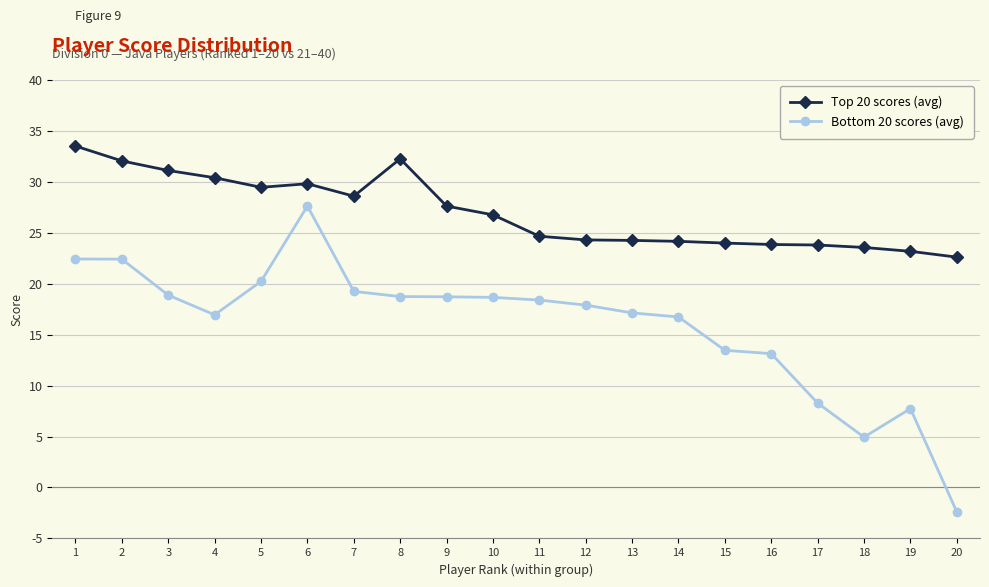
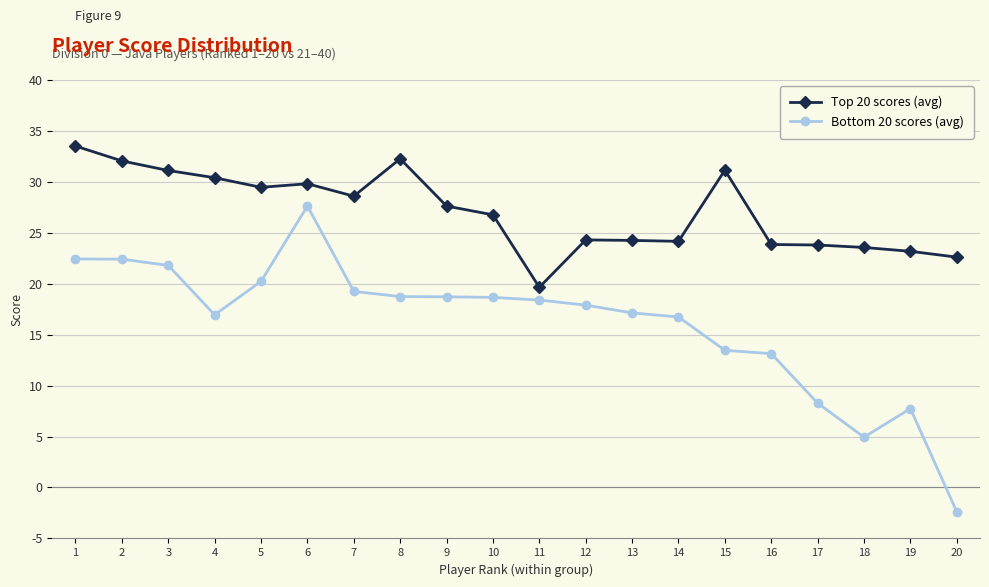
Bottom 20 scores (avg), 3: 18.9 -> 21.8
Top 20 scores (avg), 11: 24.7 -> 19.6
Top 20 scores (avg), 15: 24.0 -> 31.1
